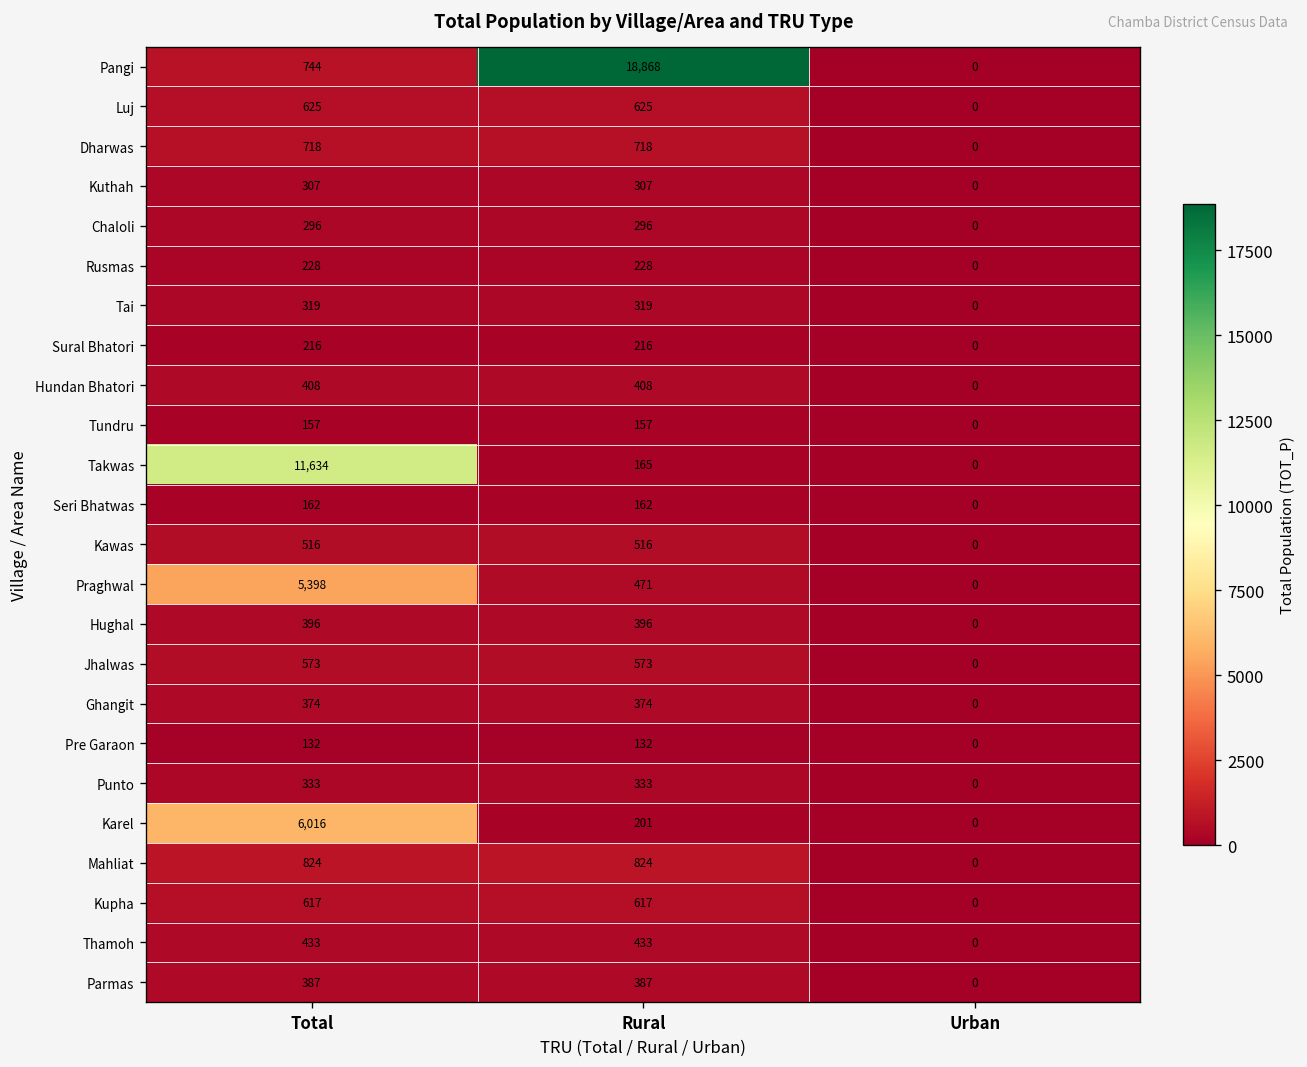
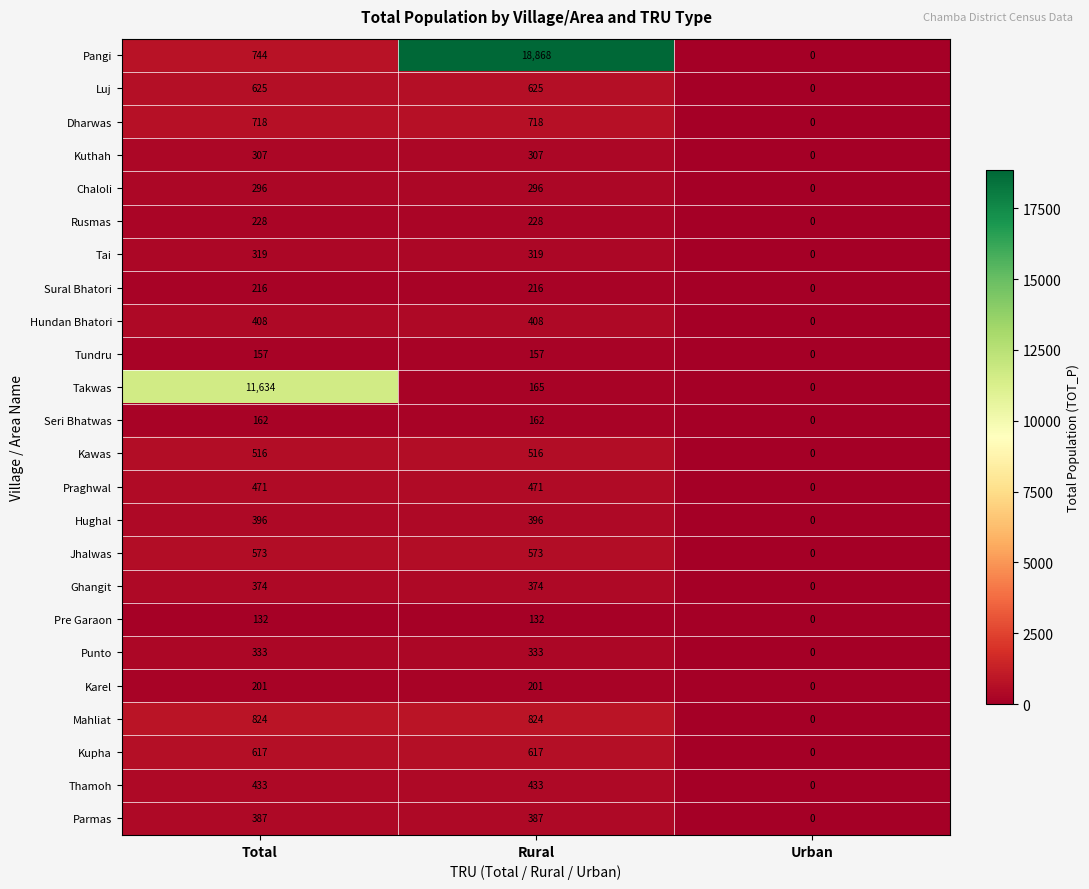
Praghwal, Total: 5,398 -> 471
Karel, Total: 6,016 -> 201
